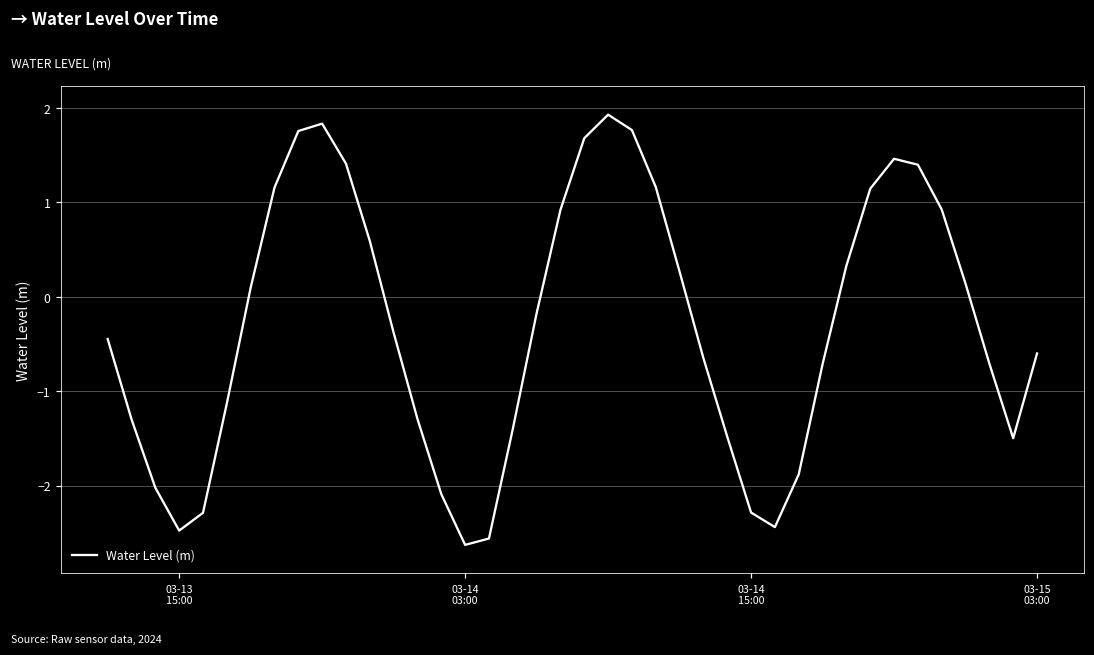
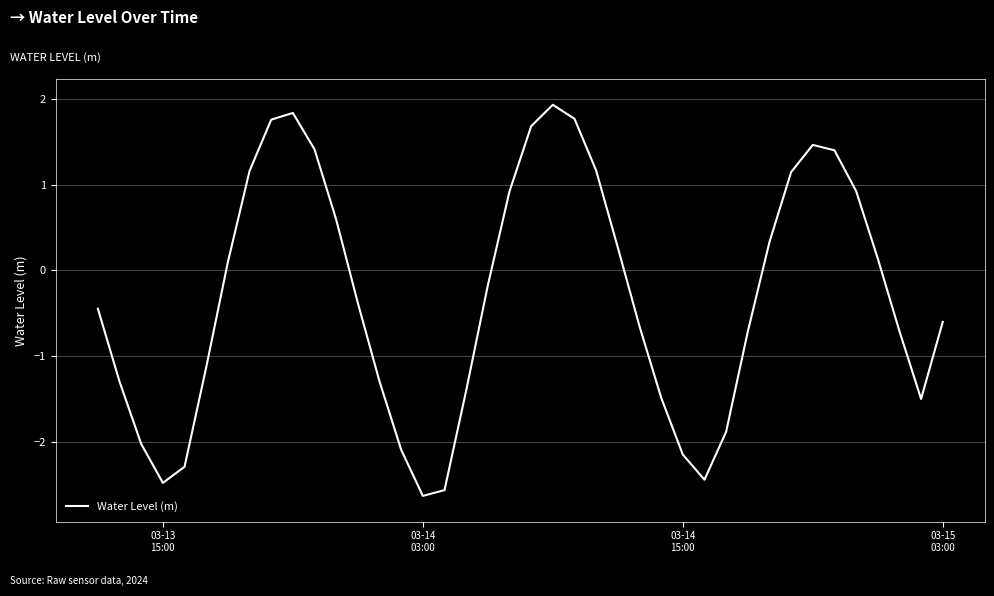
03-14 15:00: -2.3 -> -2.1
